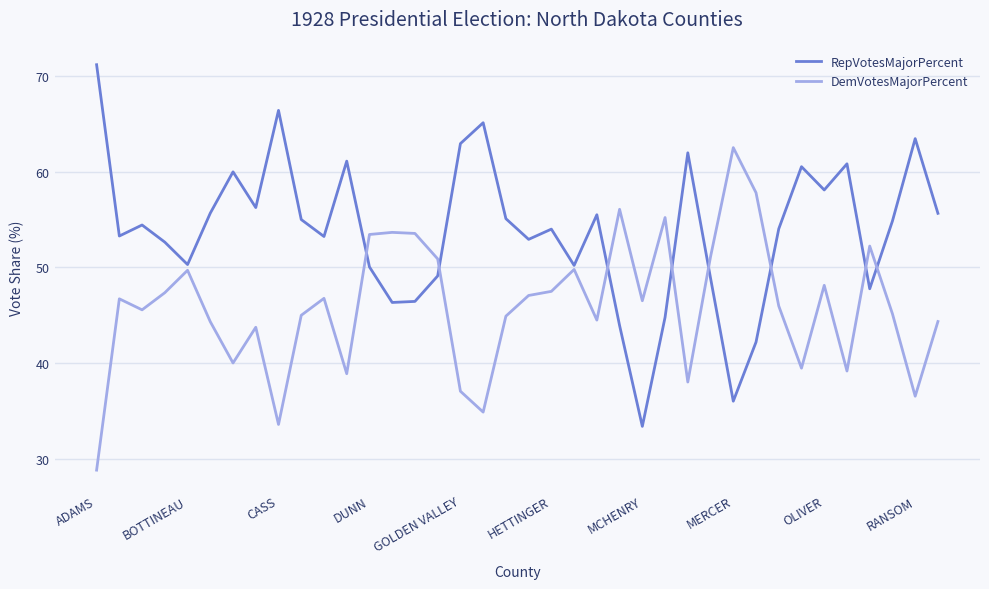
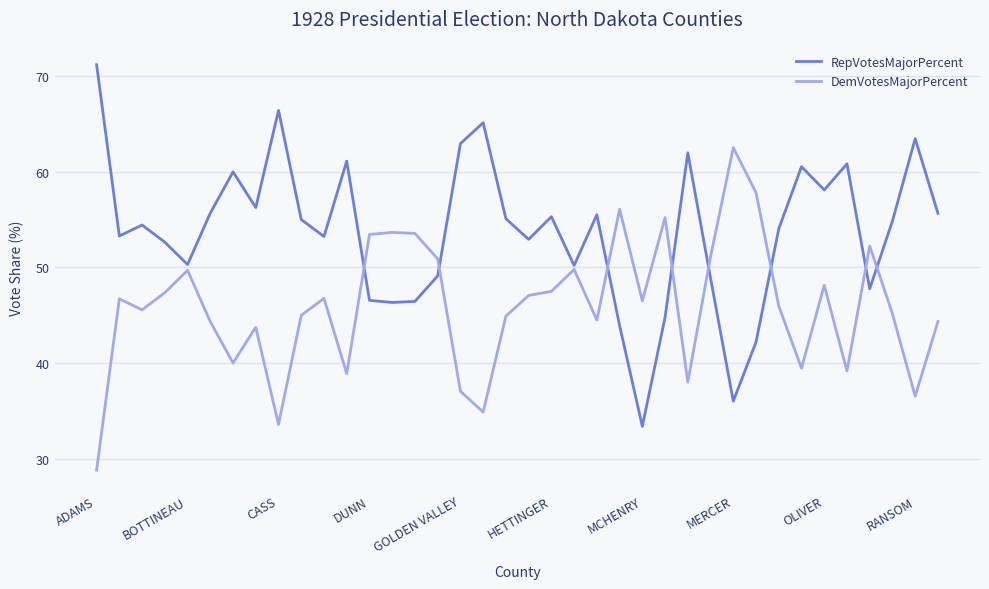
RepVotesMajorPercent, DUNN: 50 -> 47
RepVotesMajorPercent, HETTINGER: 54 -> 55
